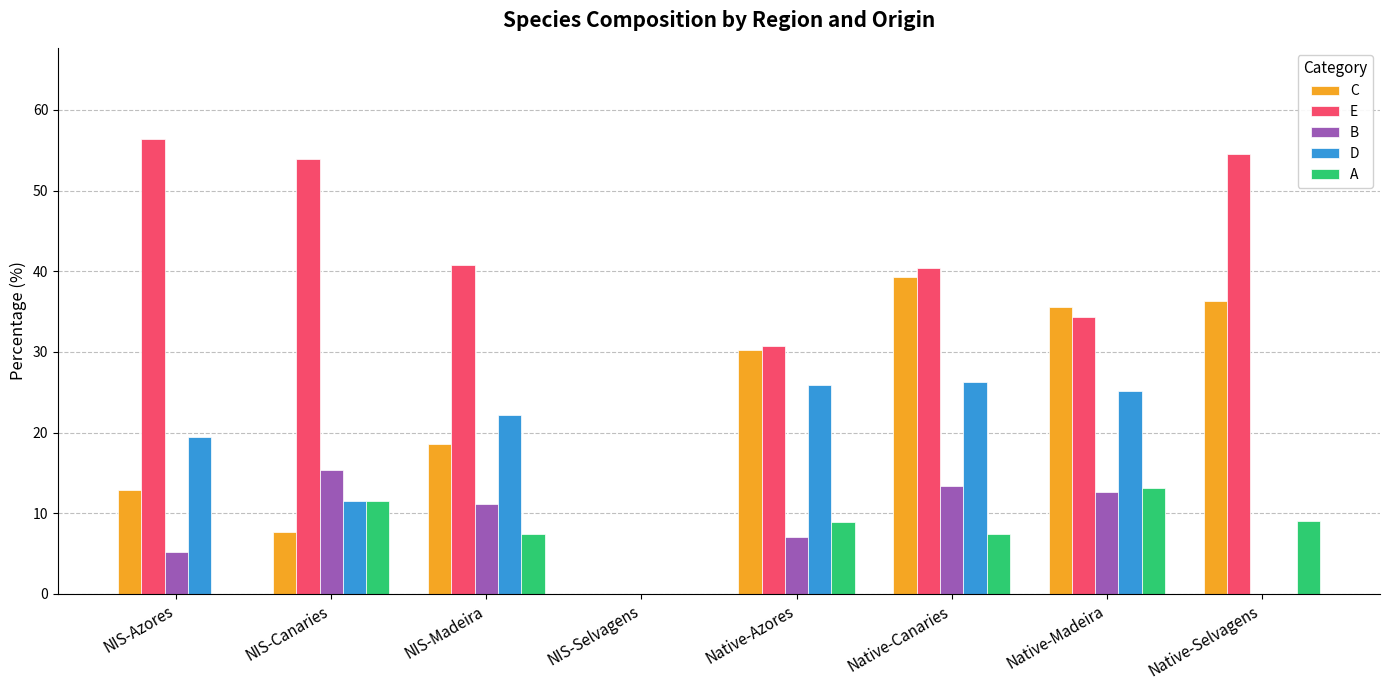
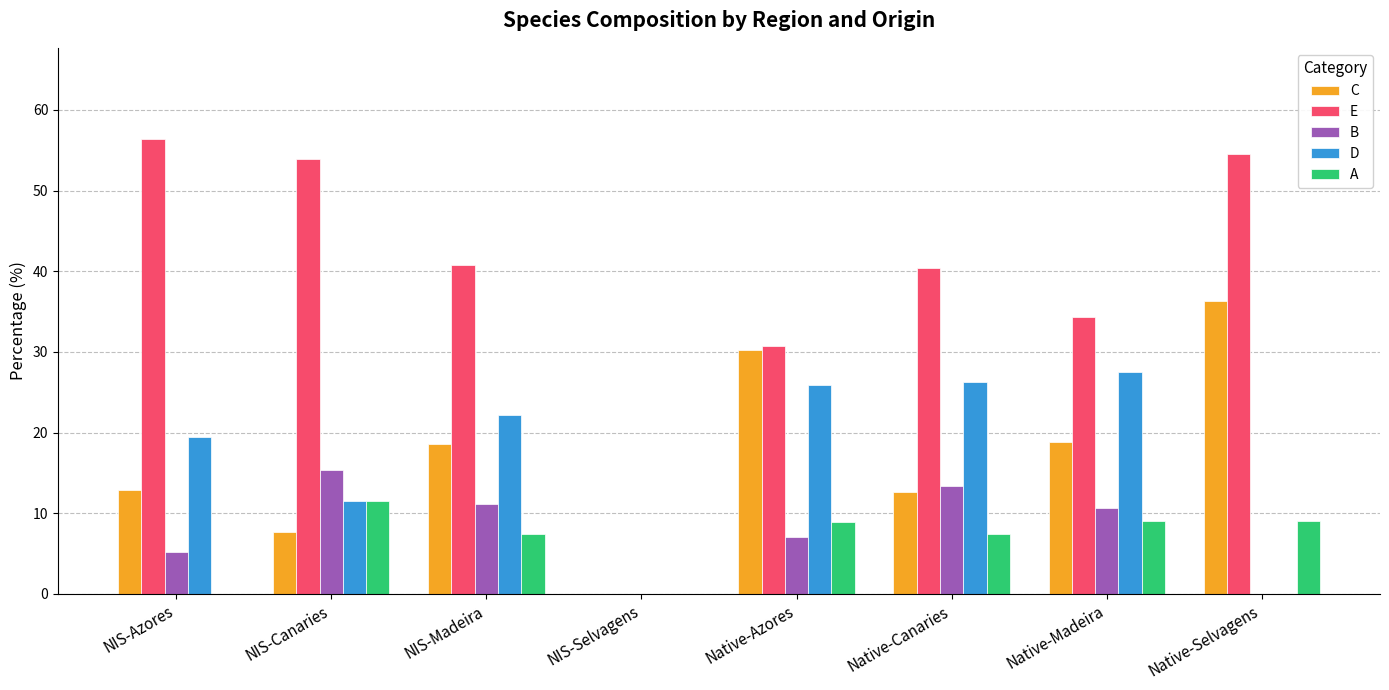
C, Native-Canaries: 39 -> 13
C, Native-Madeira: 36 -> 19
B, Native-Madeira: 13 -> 11
D, Native-Madeira: 25 -> 28
A, Native-Madeira: 13 -> 9
